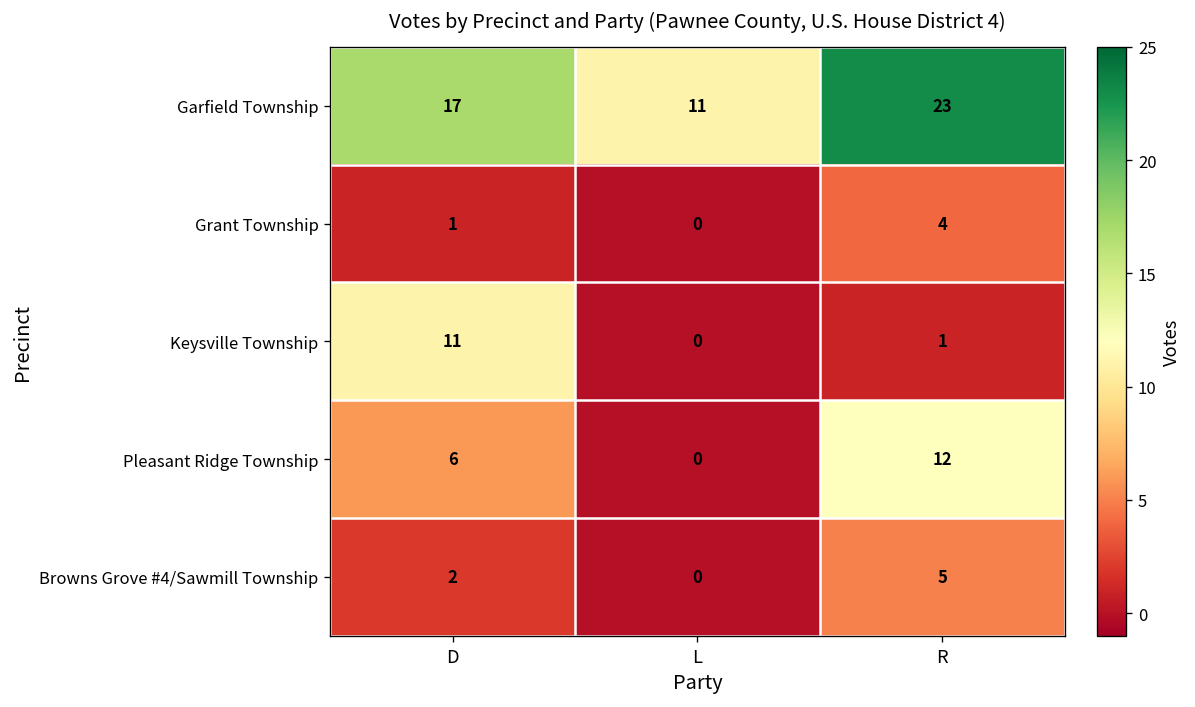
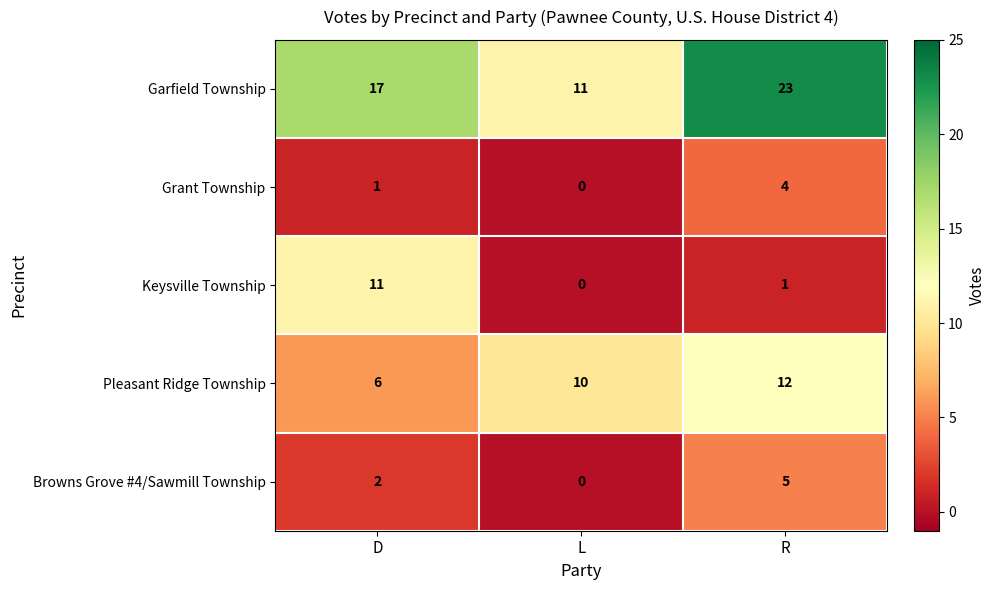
Pleasant Ridge Township, L: 0 -> 10
